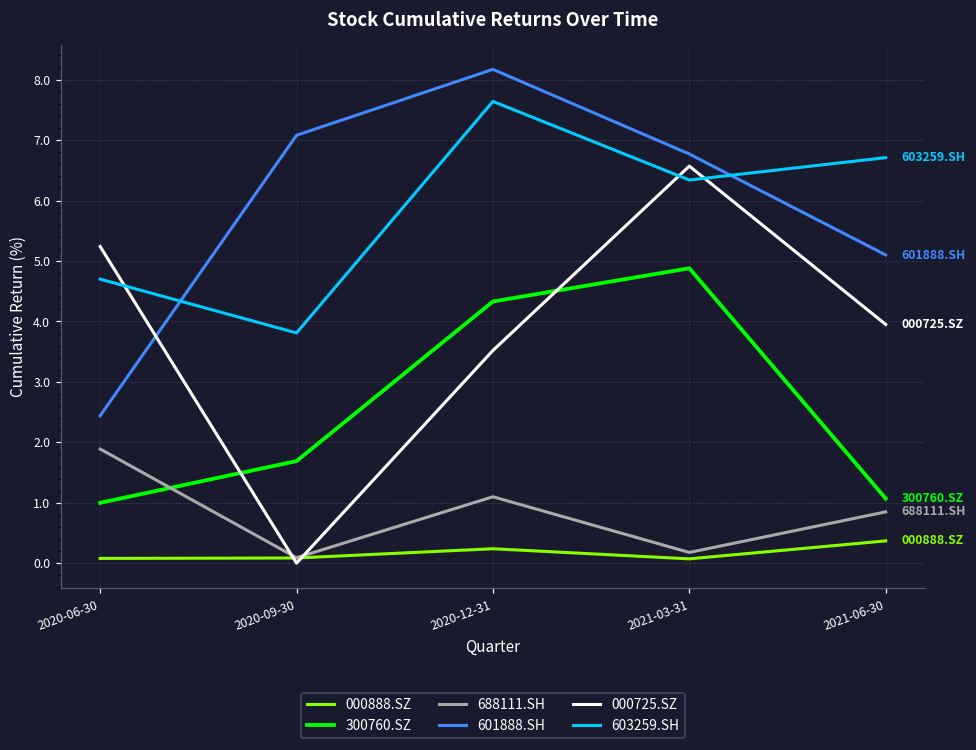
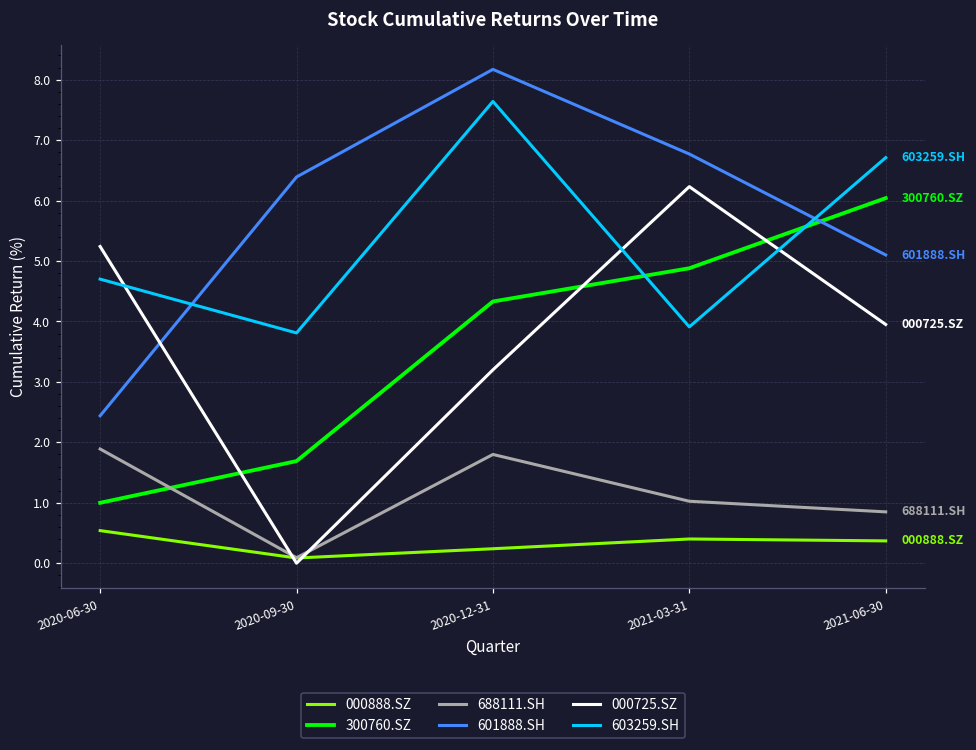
000888.SZ, 2020-06-30: 0.1 -> 0.5
601888.SH, 2020-09-30: 7.1 -> 6.4
688111.SH, 2020-12-31: 1.1 -> 1.8
000725.SZ, 2020-12-31: 3.5 -> 3.2
000888.SZ, 2021-03-31: 0.1 -> 0.4
688111.SH, 2021-03-31: 0.2 -> 1.0
000725.SZ, 2021-03-31: 6.6 -> 6.2
603259.SH, 2021-03-31: 6.3 -> 3.9
300760.SZ, 2021-06-30: 1.1 -> 6.0
